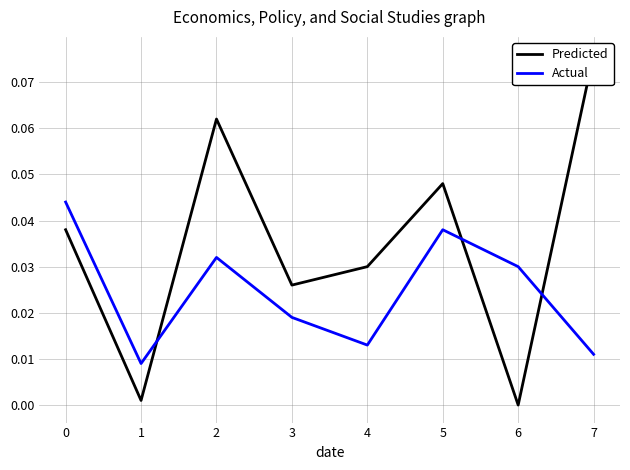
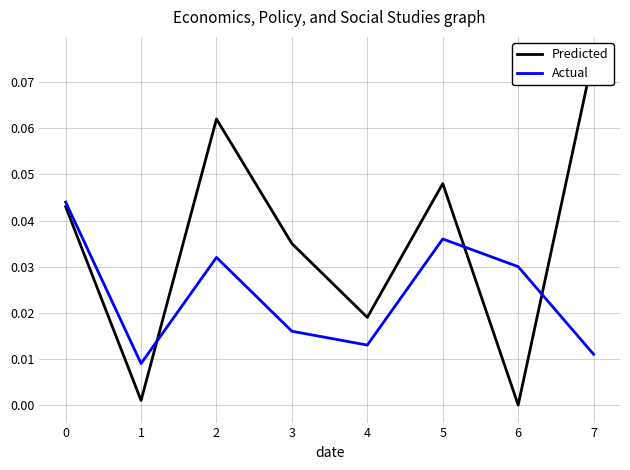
Predicted, 0: 0.038 -> 0.043
Predicted, 3: 0.026 -> 0.035
Actual, 3: 0.019 -> 0.016
Predicted, 4: 0.030 -> 0.019
Actual, 5: 0.038 -> 0.036
